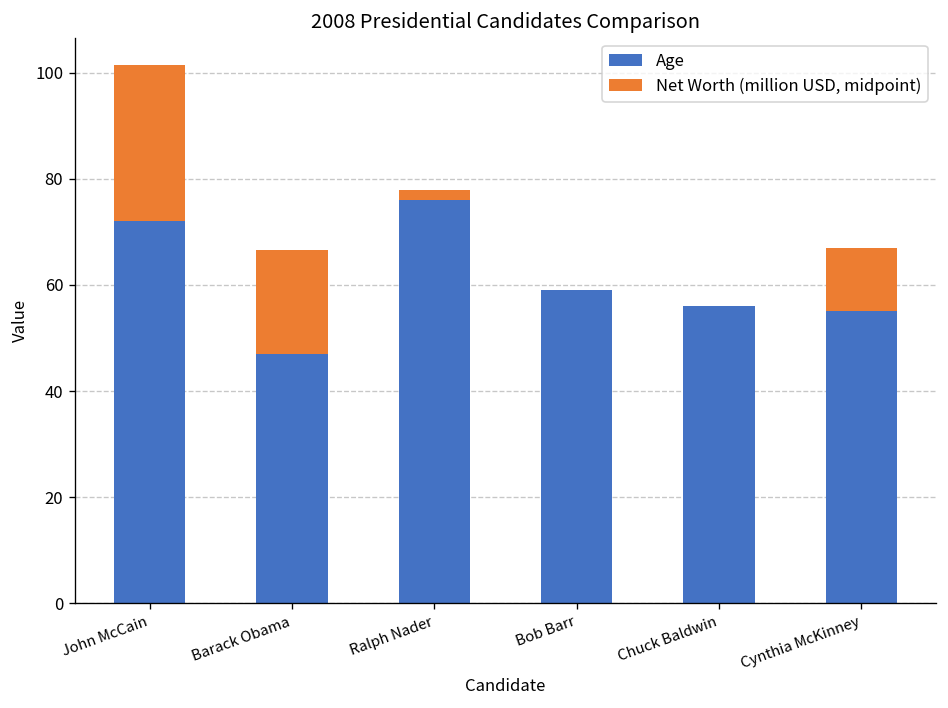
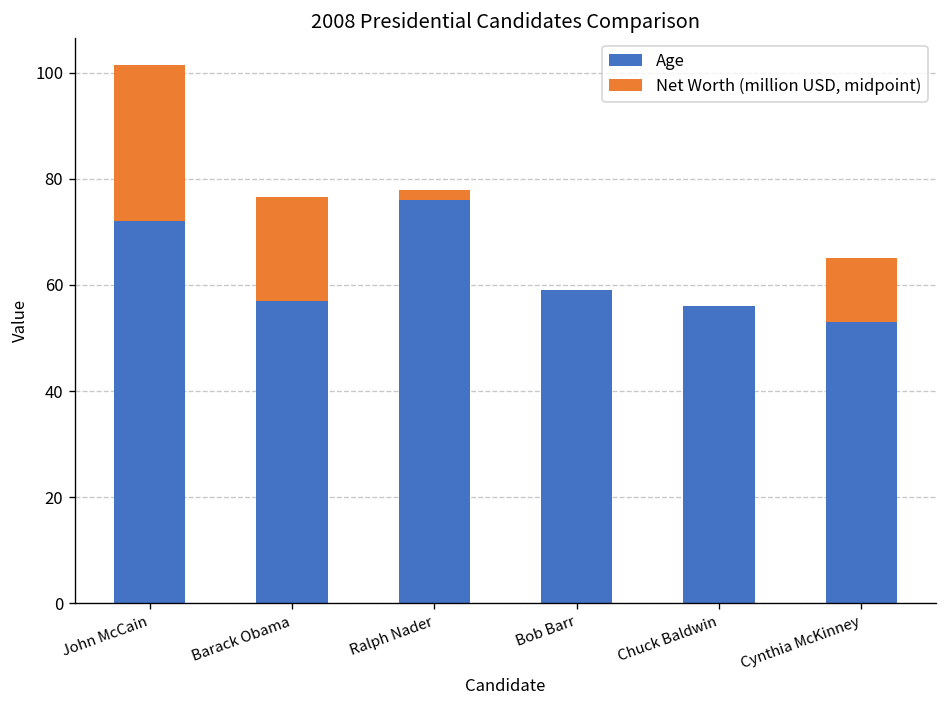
Age, Barack Obama: 47 -> 57
Age, Cynthia McKinney: 55 -> 53
